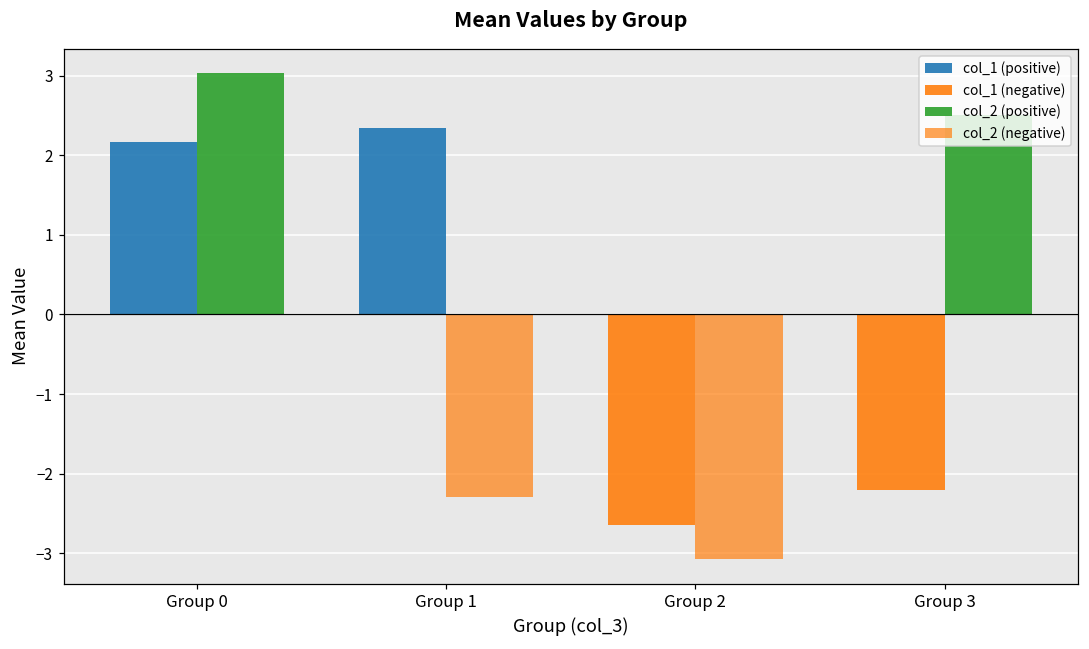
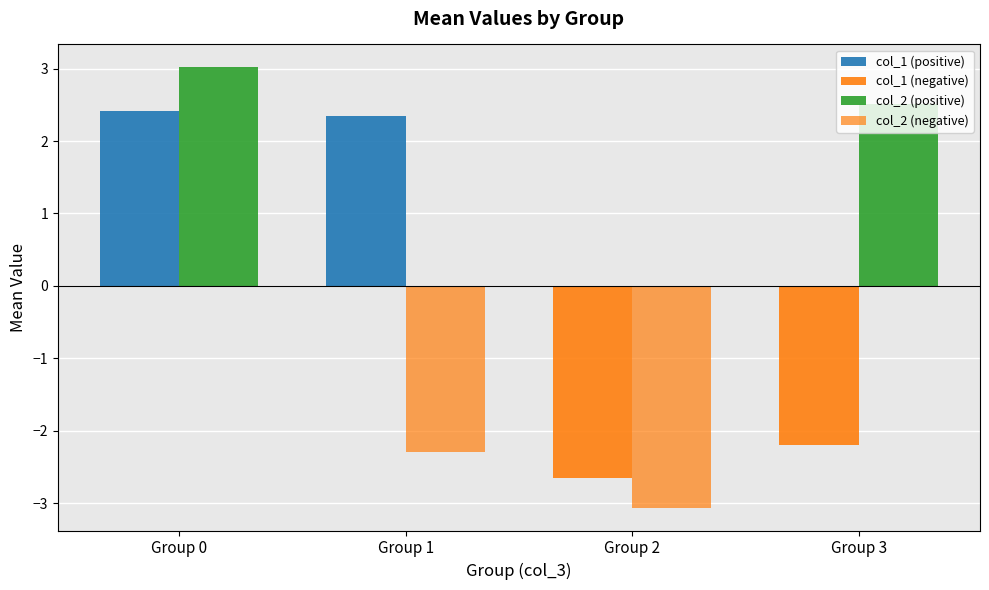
col_1 (positive), Group 0: 2.2 -> 2.4
